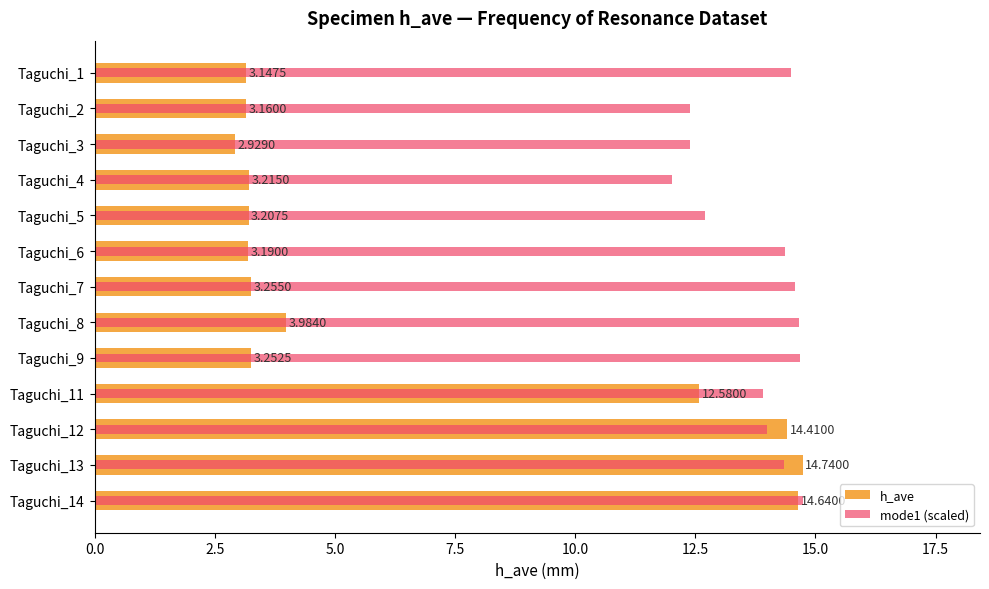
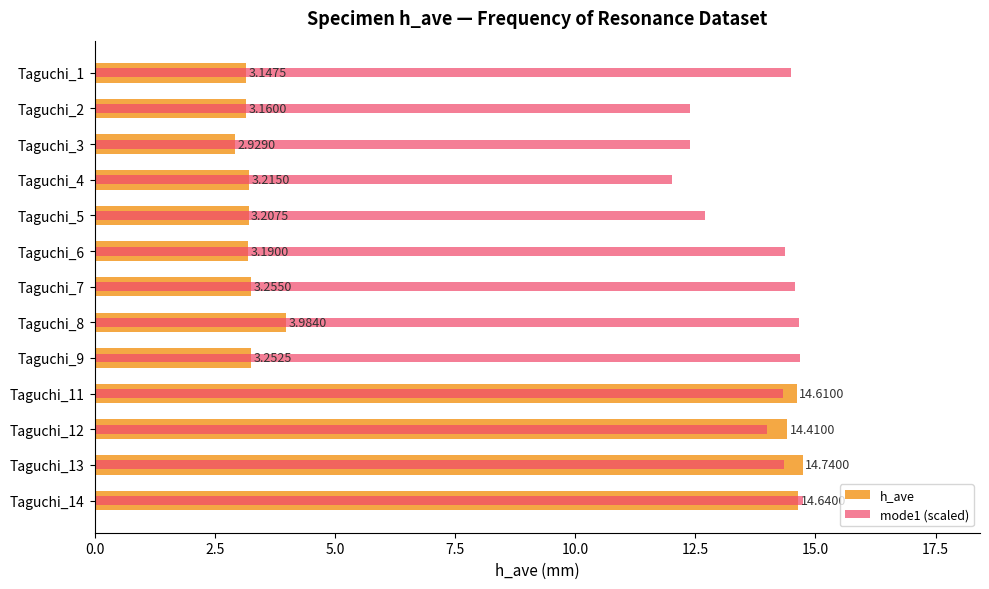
h_ave, Taguchi_11: 12.5800 -> 14.6100
mode1 (scaled), Taguchi_11: 13.9 -> 14.3
